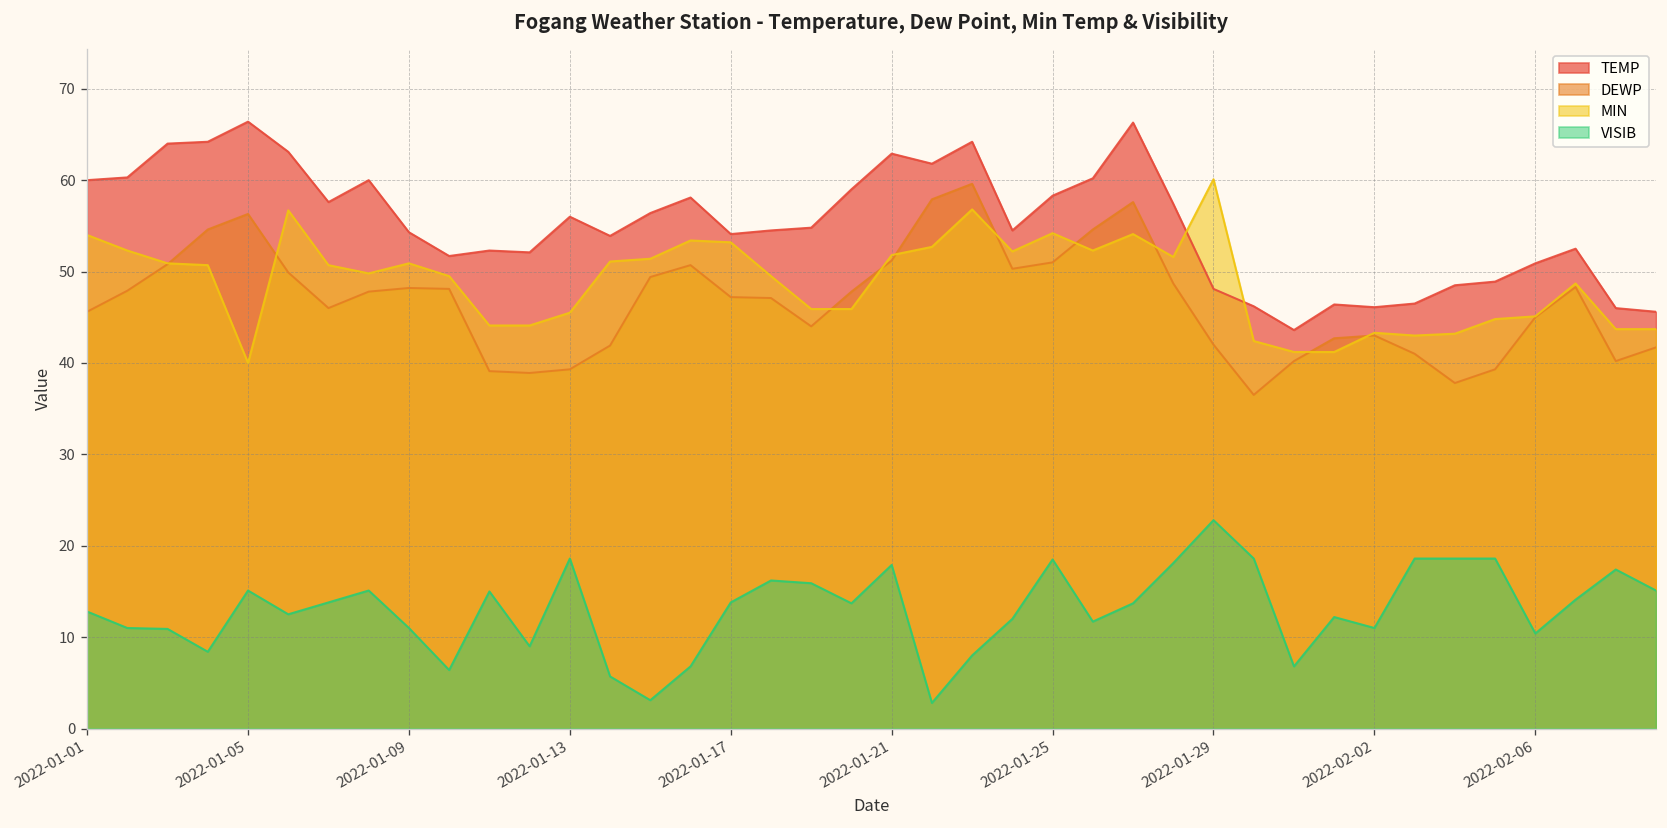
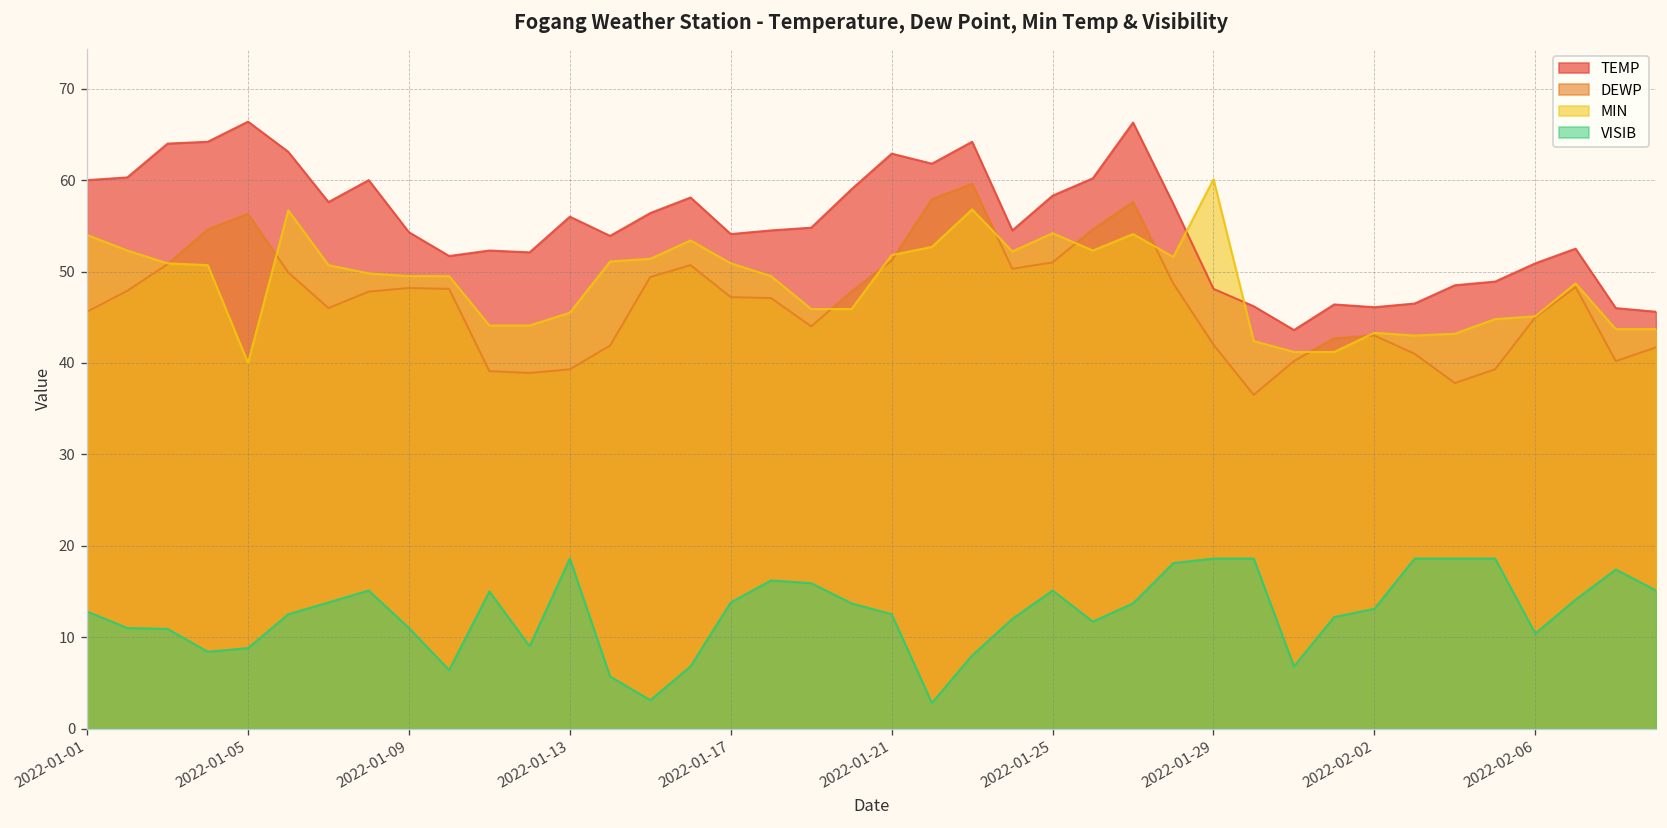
VISIB, 2022-01-05: 15 -> 9
MIN, 2022-01-09: 51 -> 50
MIN, 2022-01-17: 53 -> 51
VISIB, 2022-01-21: 18 -> 13
VISIB, 2022-01-25: 19 -> 15
VISIB, 2022-01-29: 23 -> 19
VISIB, 2022-02-02: 11 -> 13
